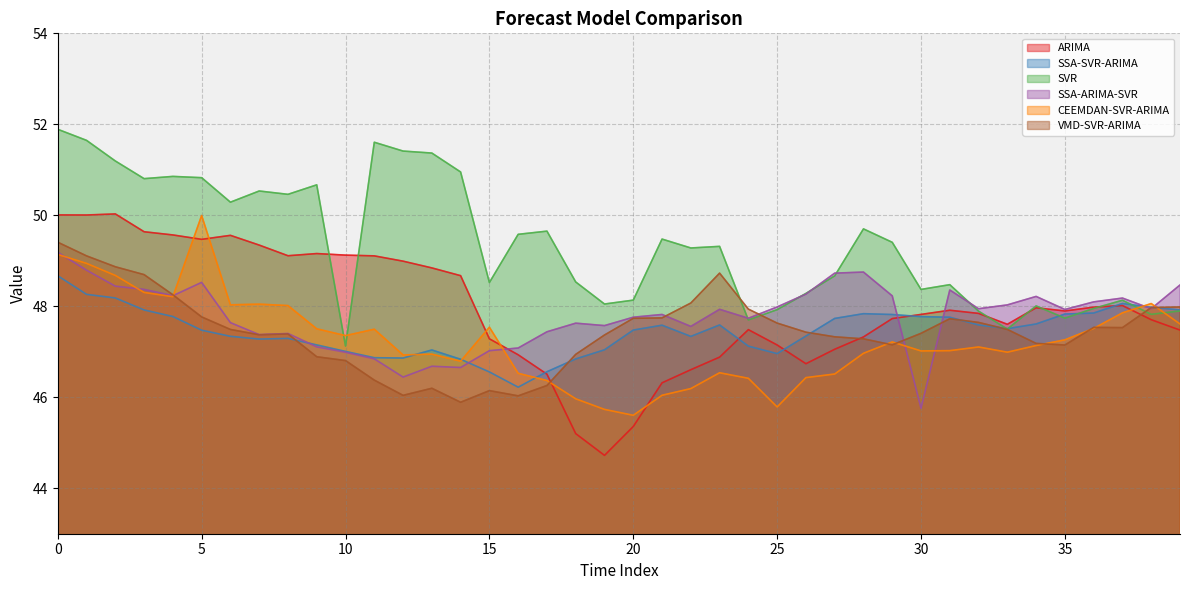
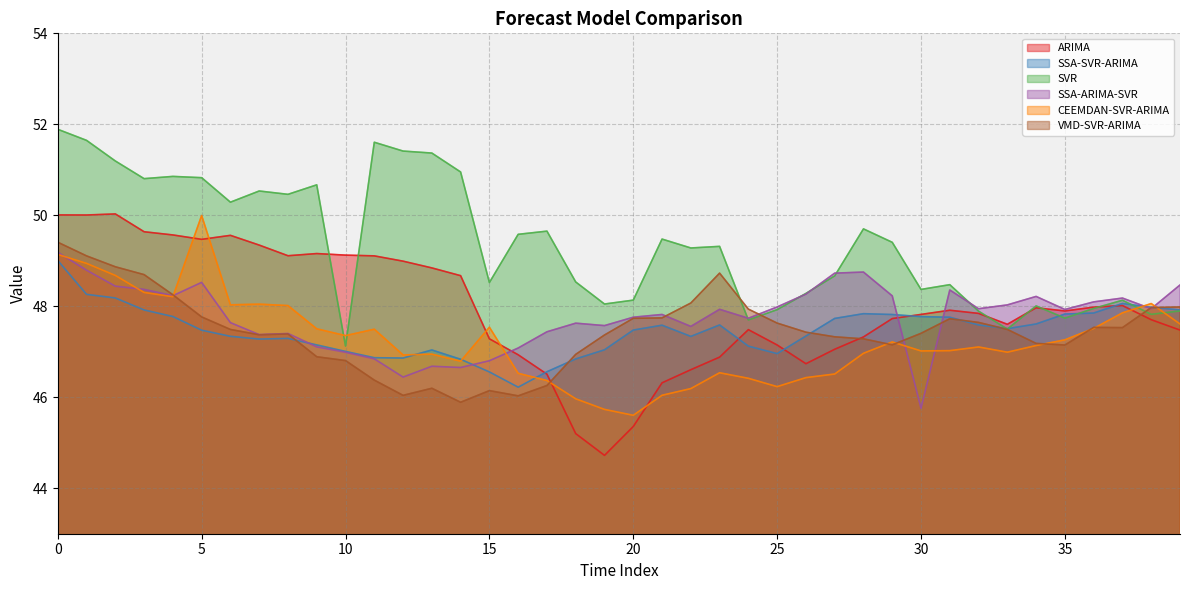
SSA-SVR-ARIMA, 0: 48.7 -> 49.0
SSA-ARIMA-SVR, 15: 47.0 -> 46.8
CEEMDAN-SVR-ARIMA, 25: 45.8 -> 46.2
